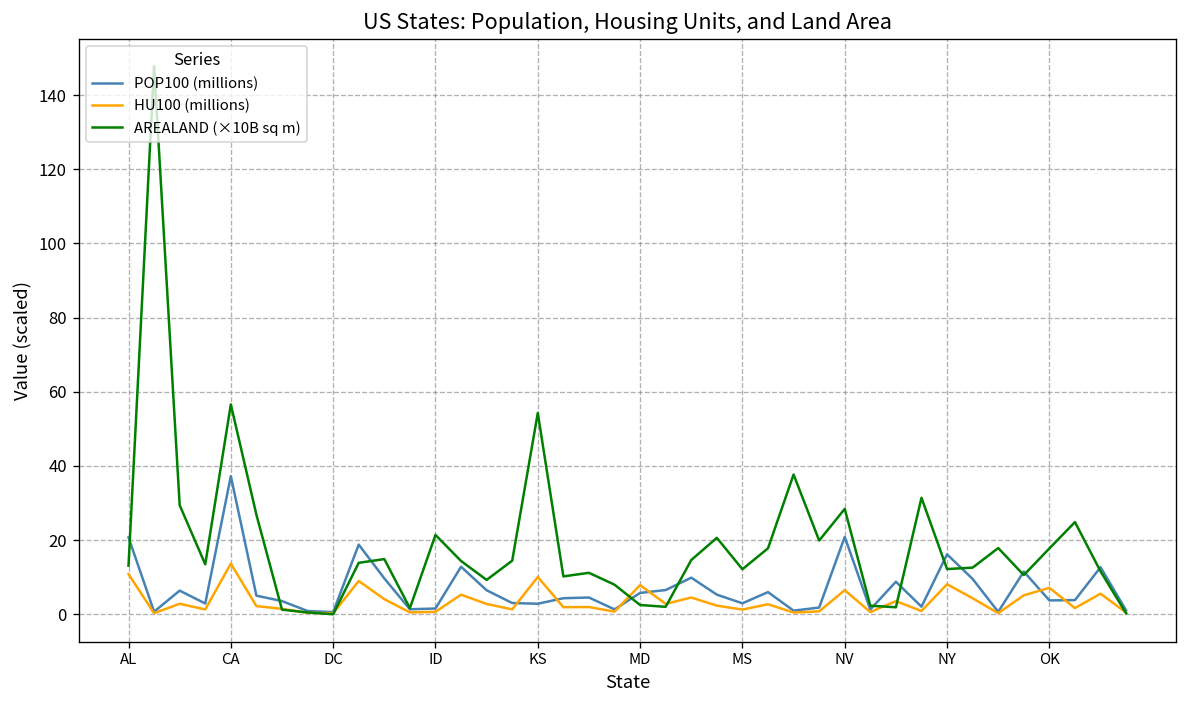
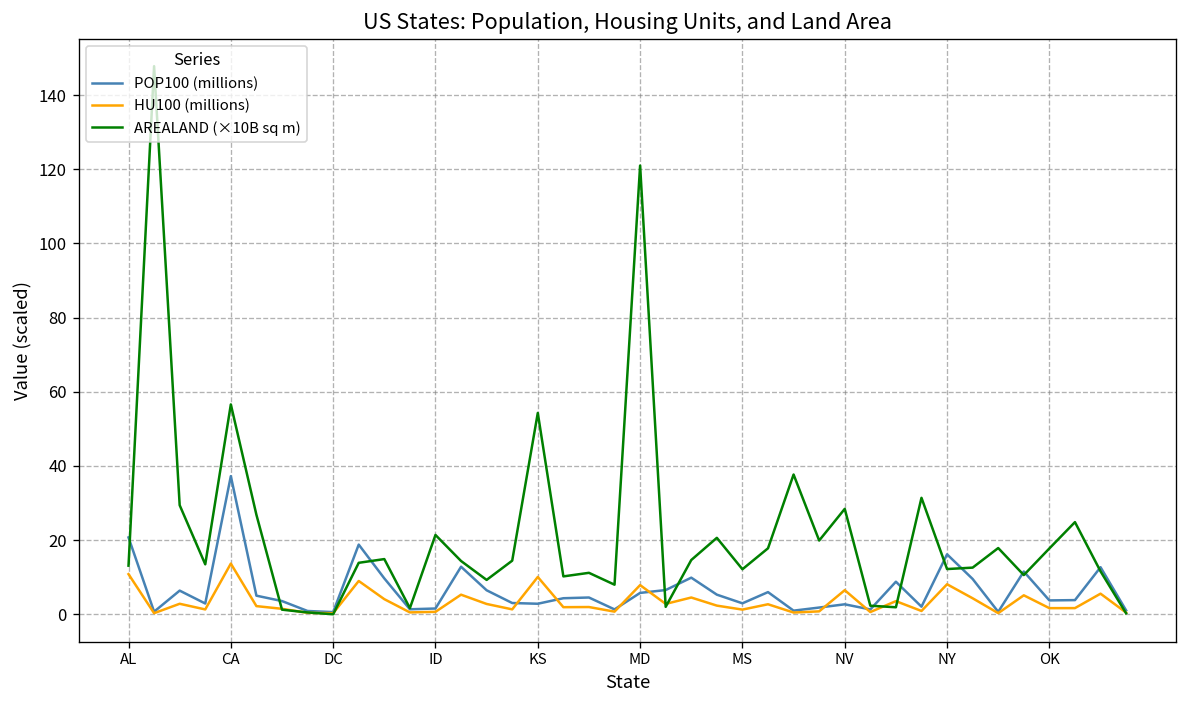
AREALAND (×10B sq m), MD: 3 -> 121
POP100 (millions), NV: 21 -> 3
HU100 (millions), OK: 7 -> 2
